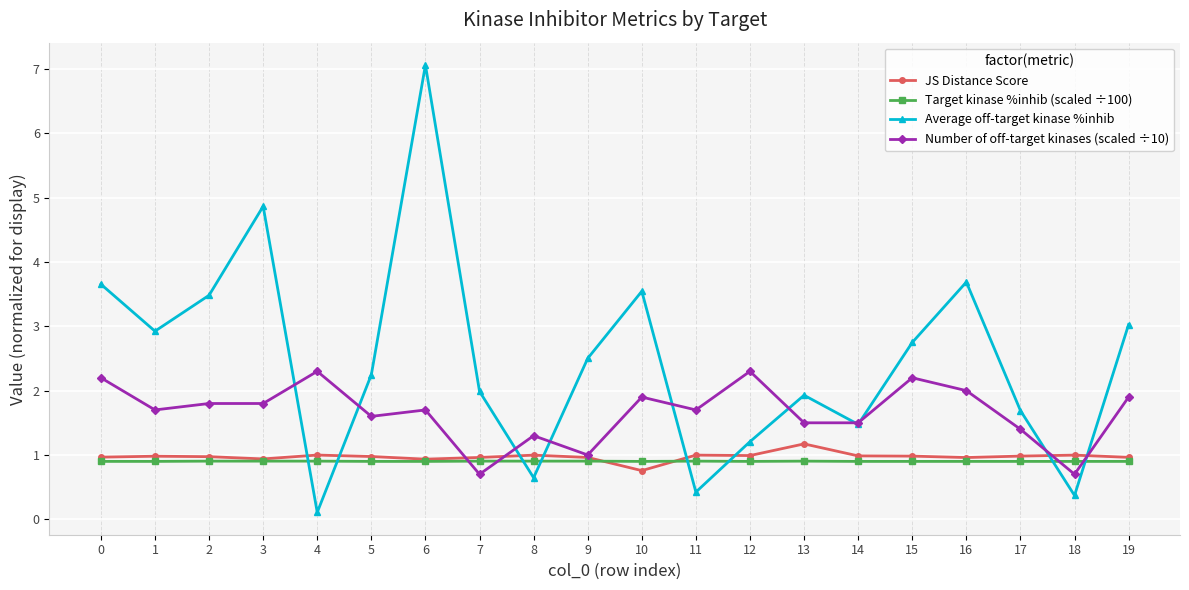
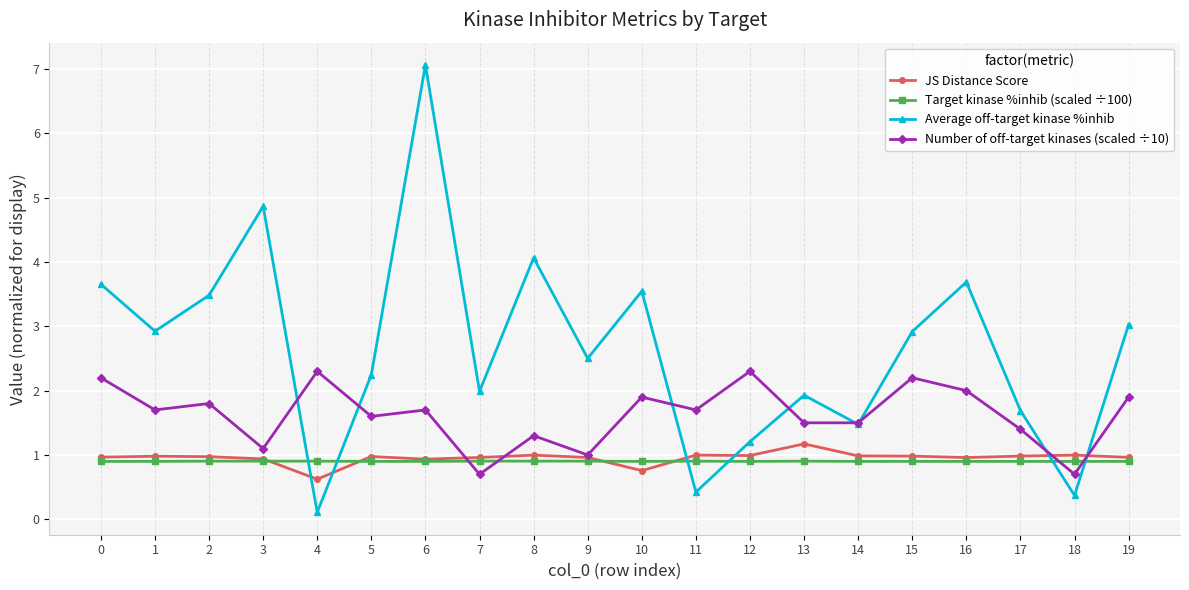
Number of off-target kinases (scaled ÷10), 3: 1.8 -> 1.1
JS Distance Score, 4: 1.0 -> 0.6
Average off-target kinase %inhib, 8: 0.6 -> 4.1
Average off-target kinase %inhib, 15: 2.7 -> 2.9
